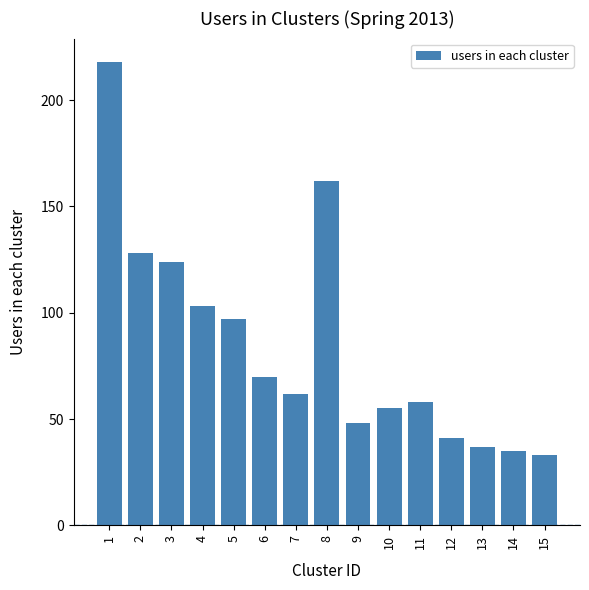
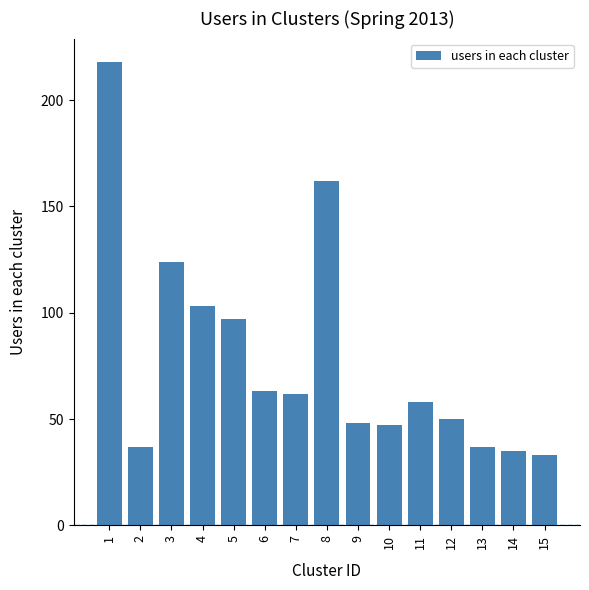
2: 128 -> 37
6: 70 -> 63
10: 55 -> 47
12: 41 -> 50
